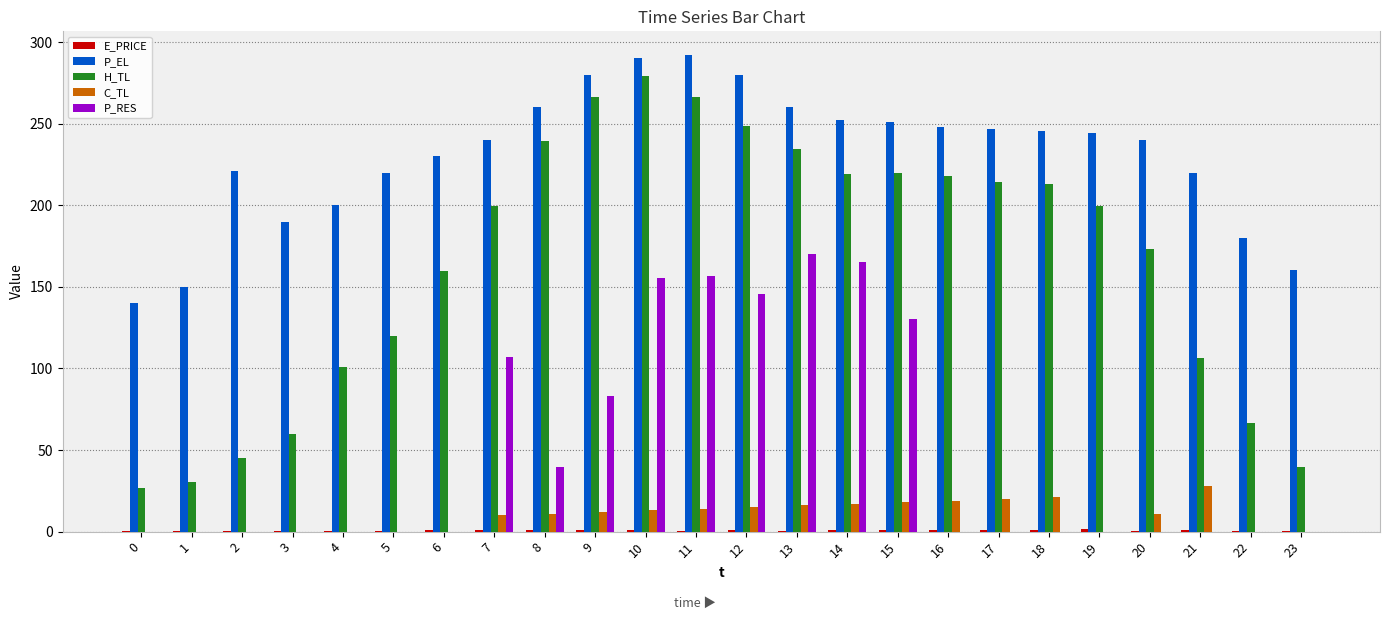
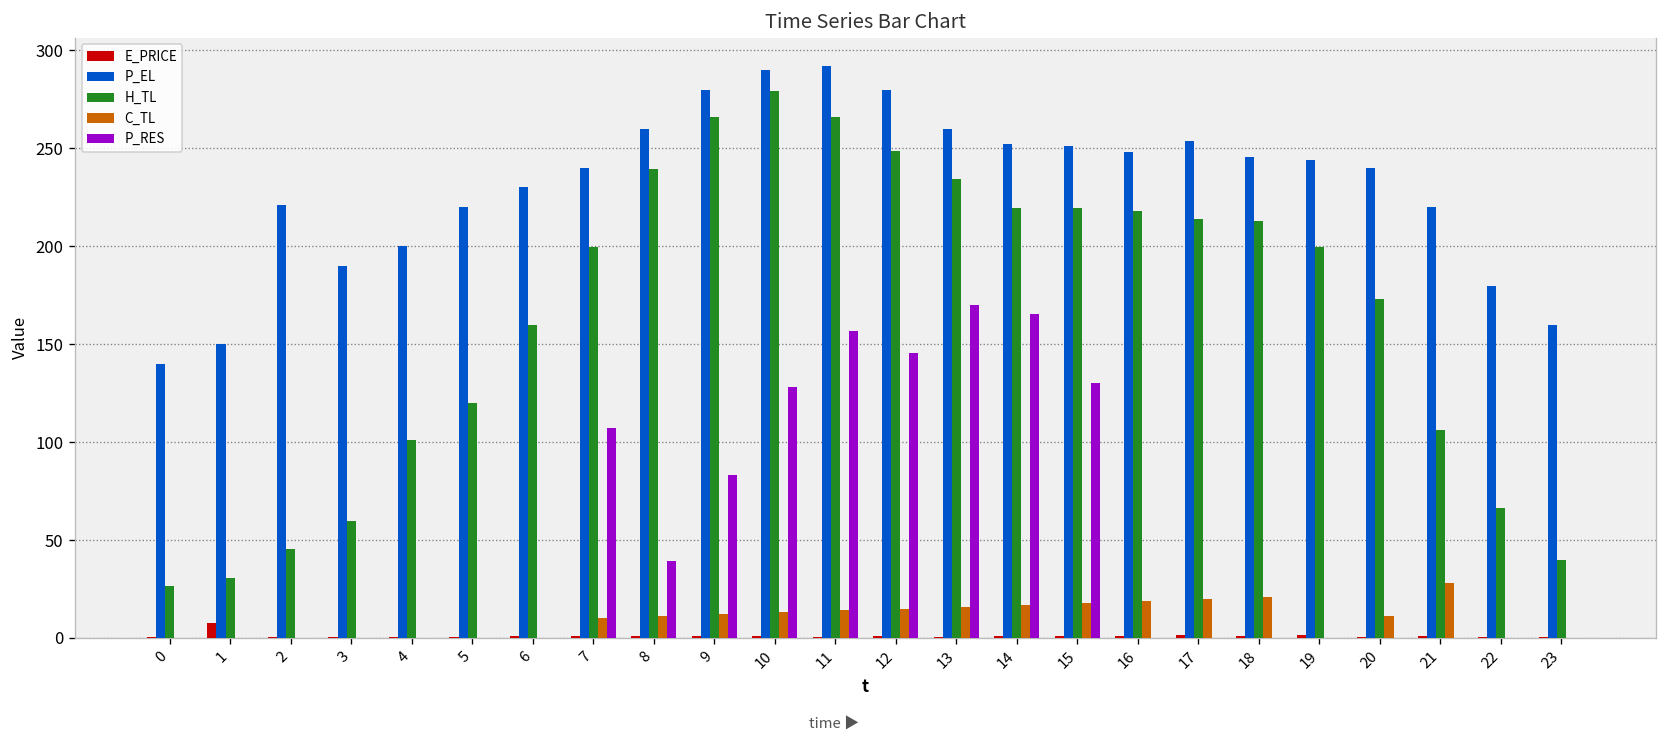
E_PRICE, 1: 0 -> 8
P_RES, 10: 155 -> 128
P_EL, 17: 246 -> 254
